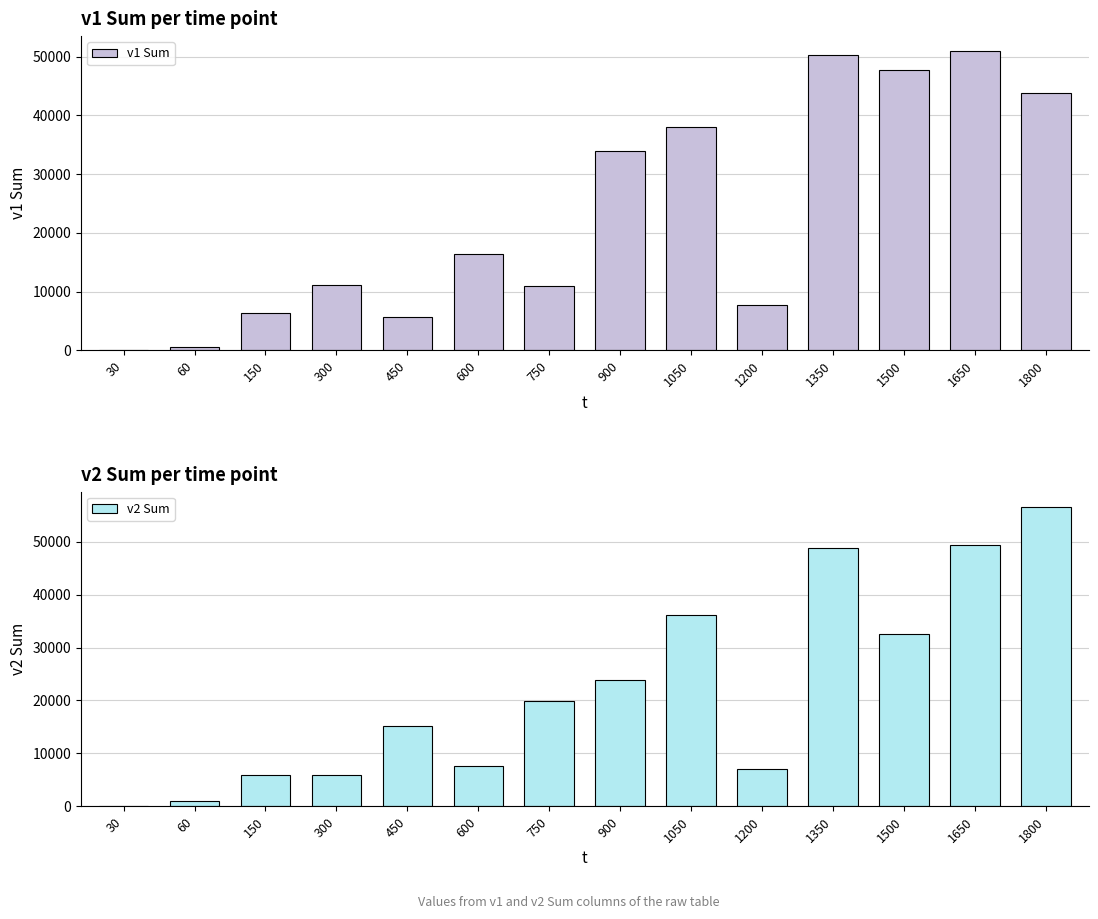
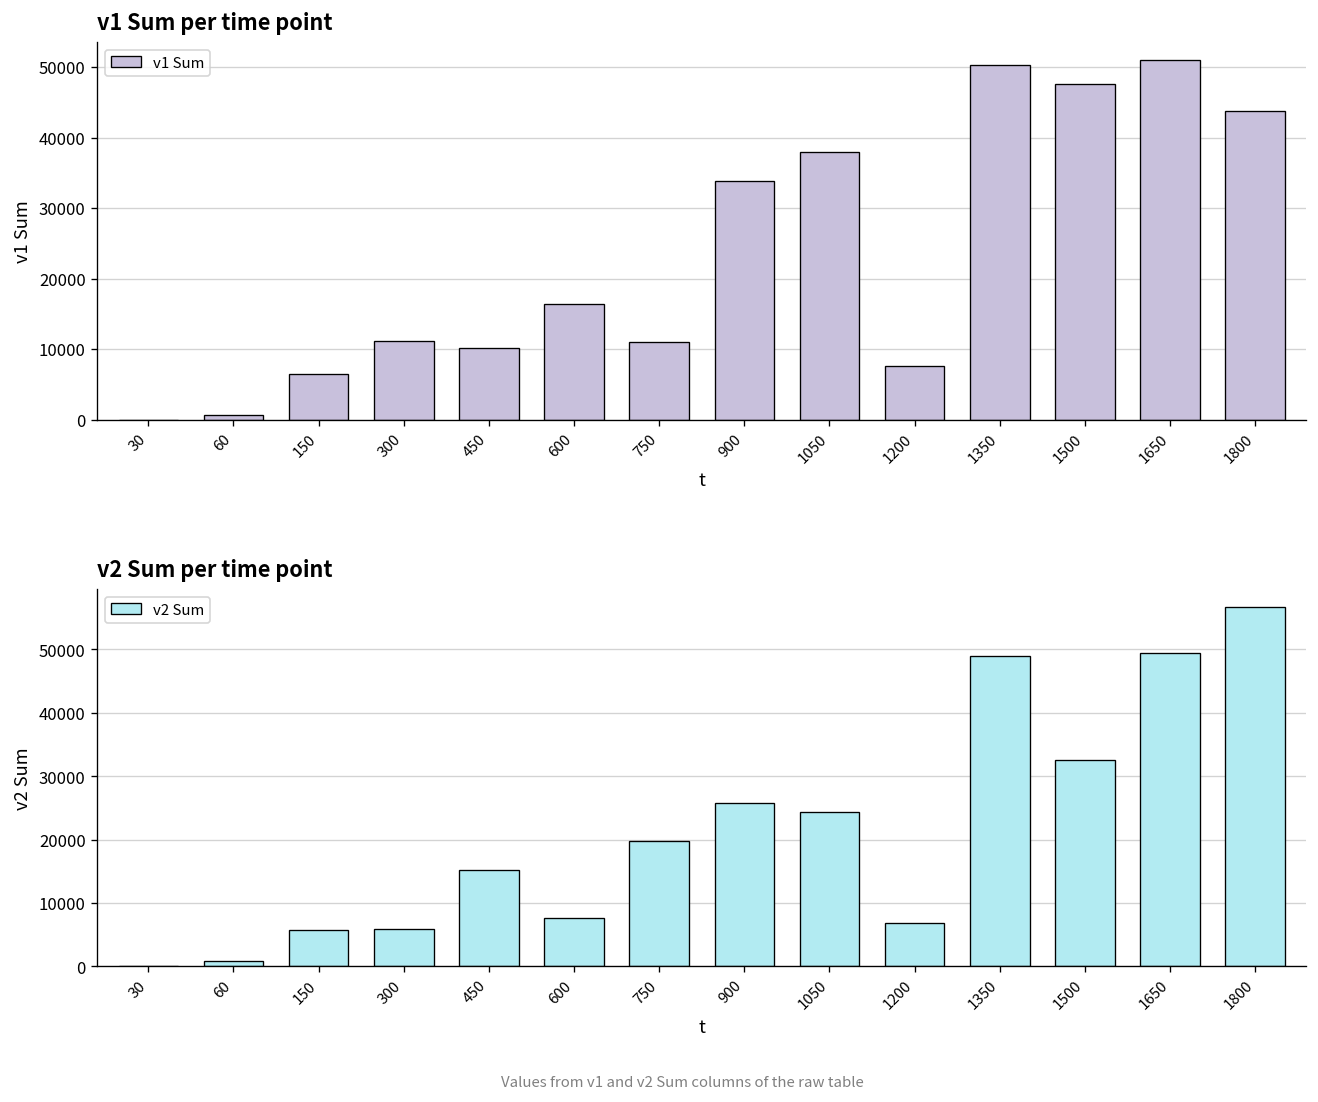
v1 Sum per time point, 450: 6000 -> 10000
v2 Sum per time point, 900: 24000 -> 26000
v2 Sum per time point, 1050: 36000 -> 24000
